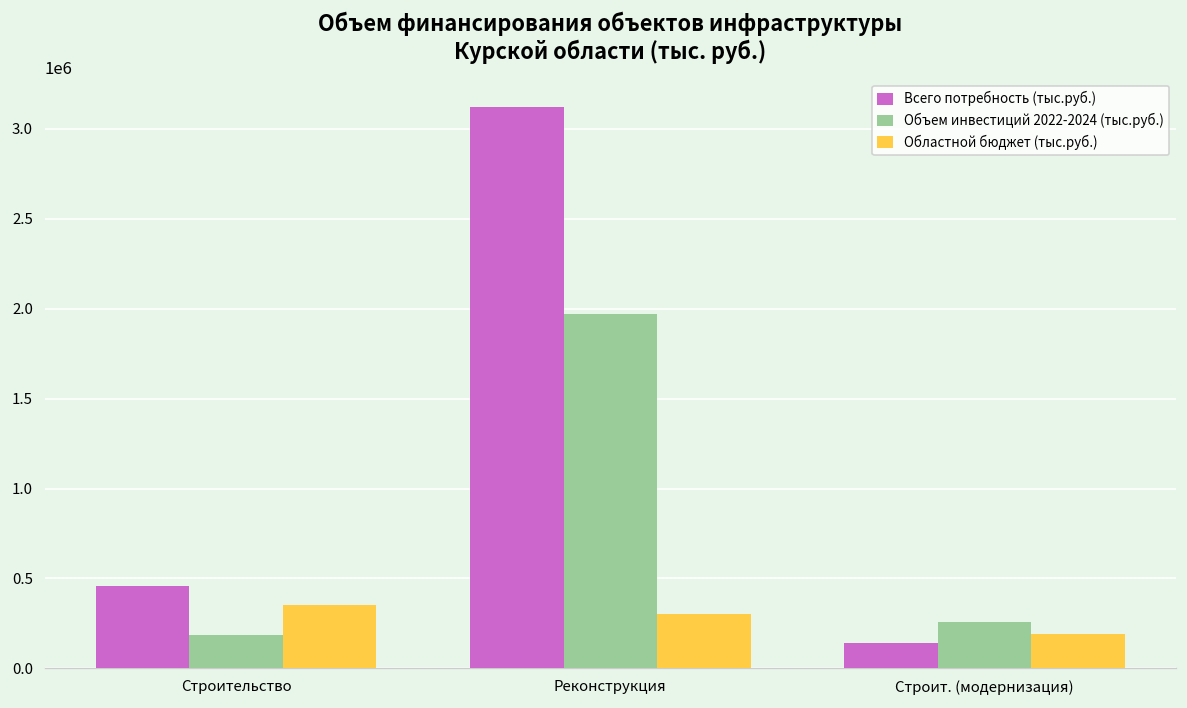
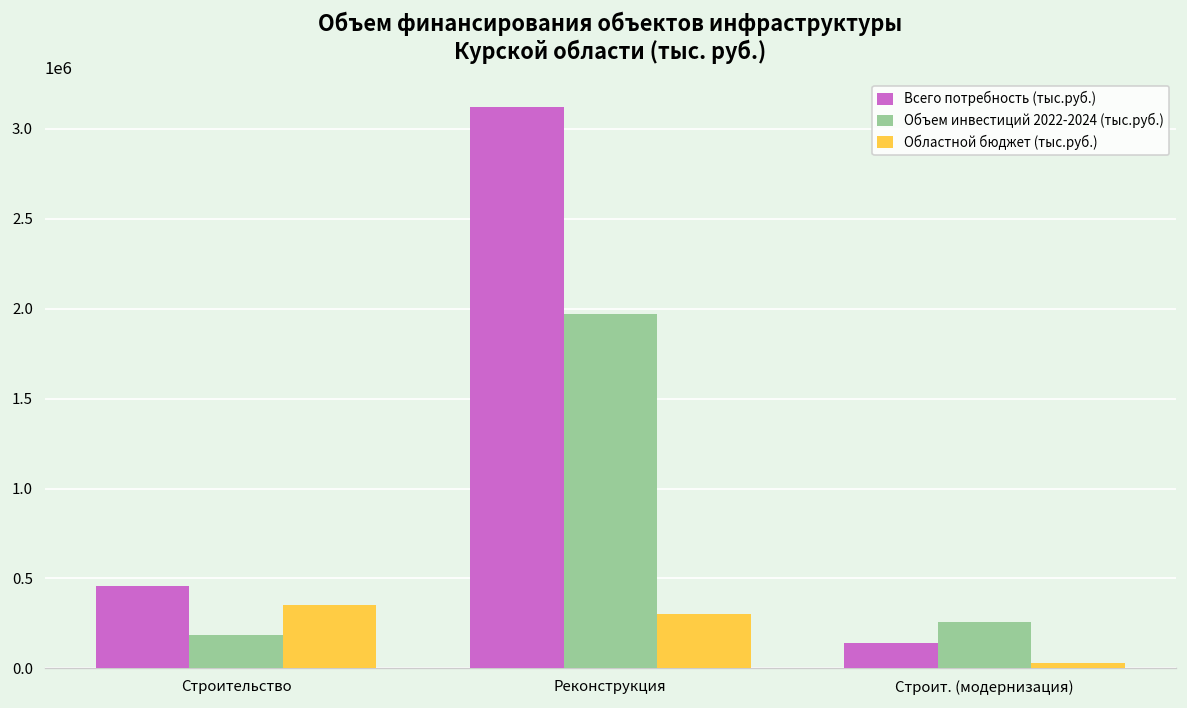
Областной бюджет (тыс.руб.), Строит. (модернизация): 190000 -> 30000
